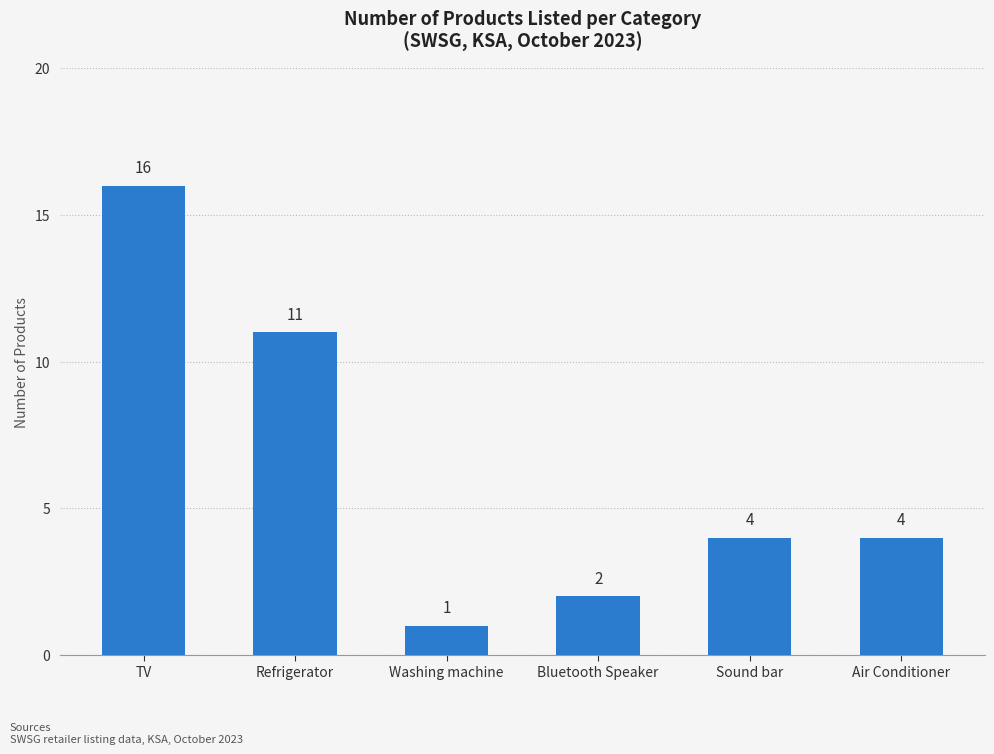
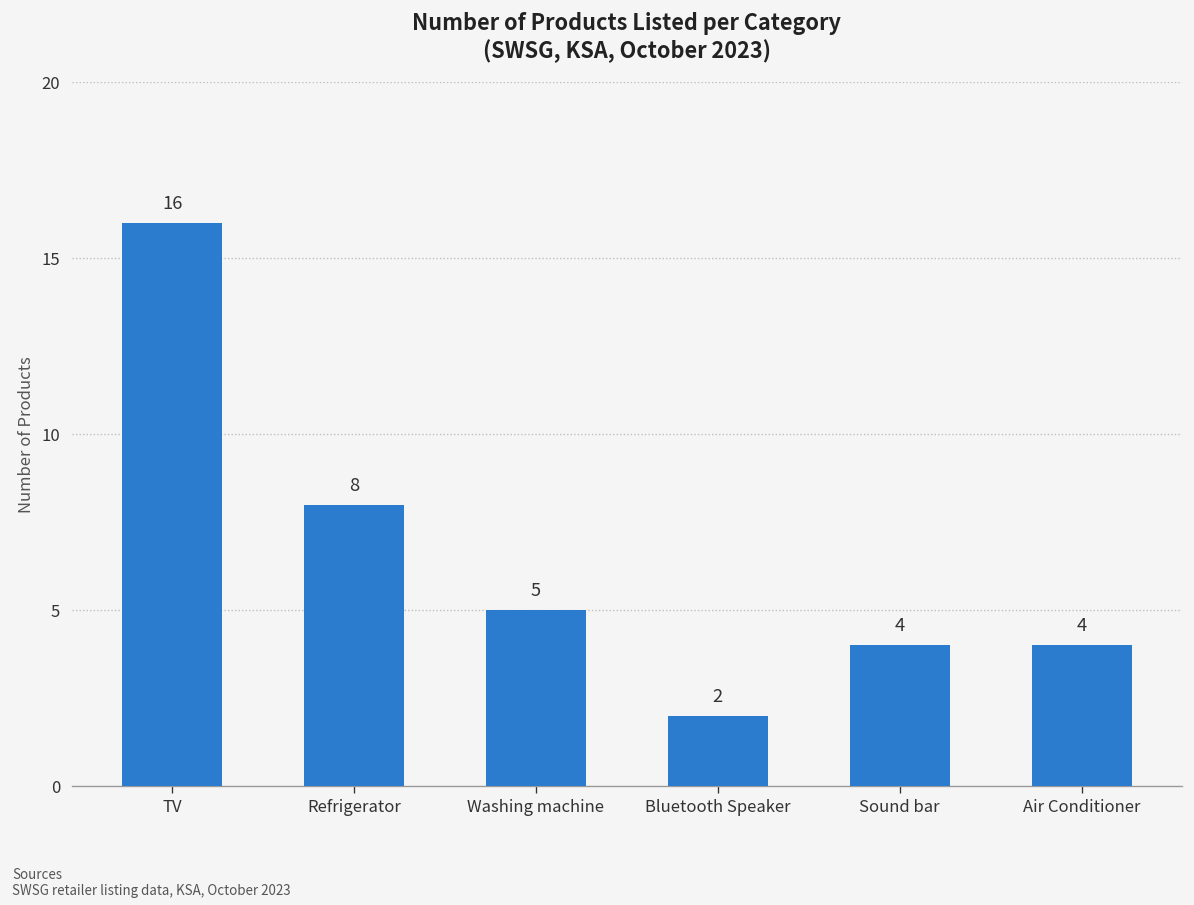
Refrigerator: 11 -> 8
Washing machine: 1 -> 5
